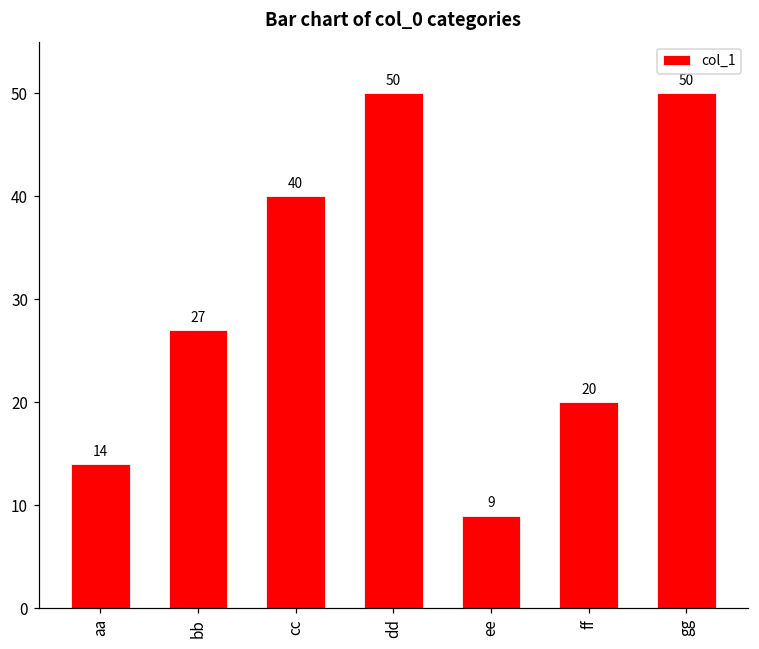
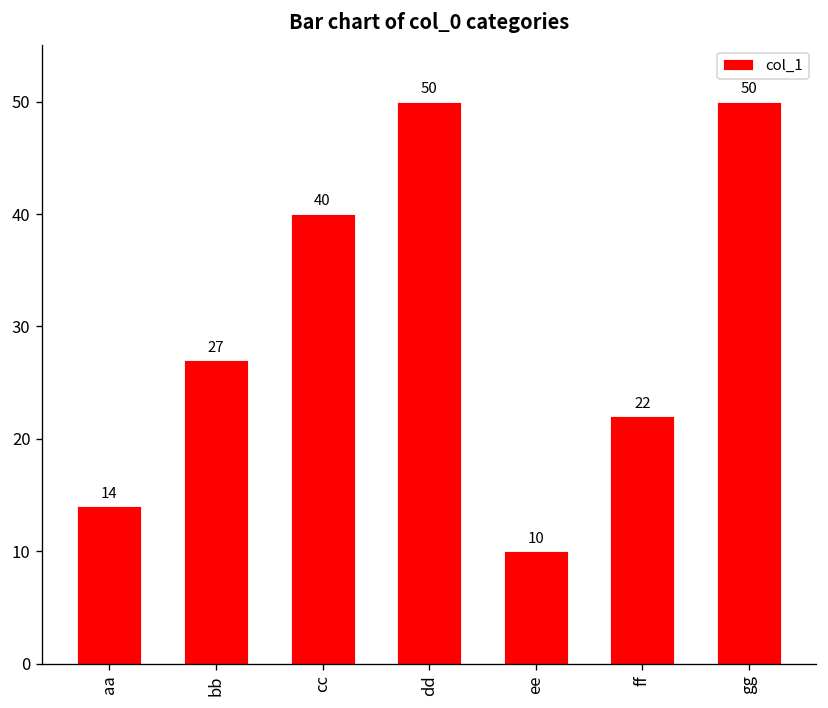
ee: 9 -> 10
ff: 20 -> 22
